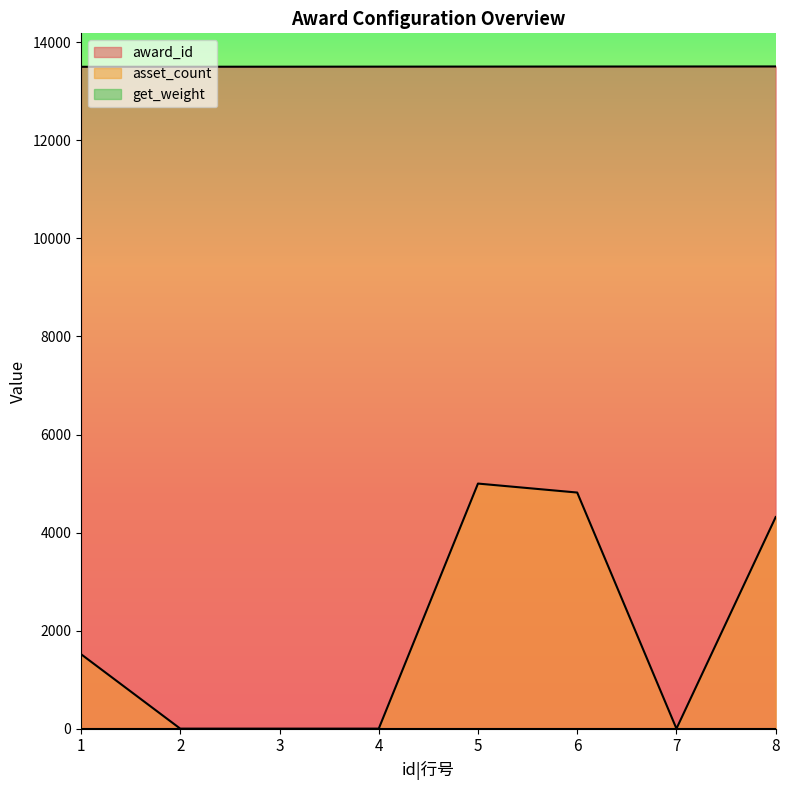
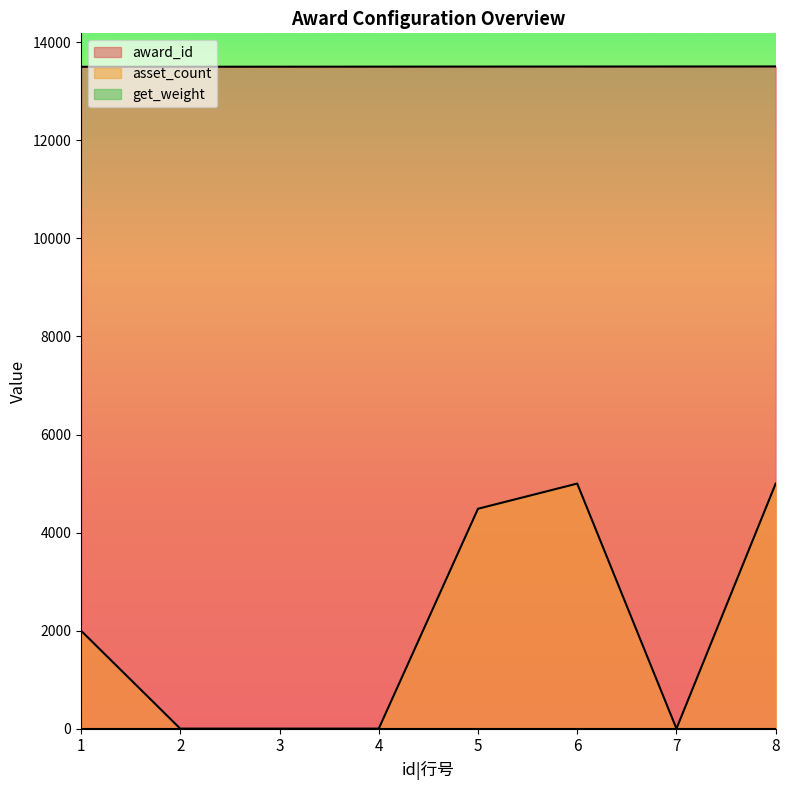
asset_count, 1: 1500 -> 2000
asset_count, 5: 5000 -> 4500
asset_count, 6: 4800 -> 5000
asset_count, 8: 4300 -> 5000
